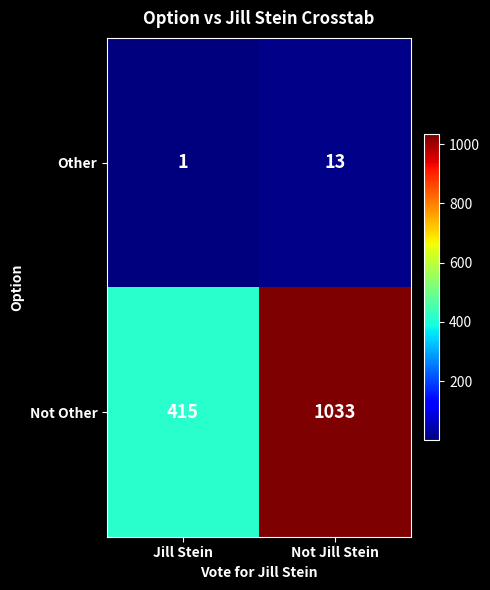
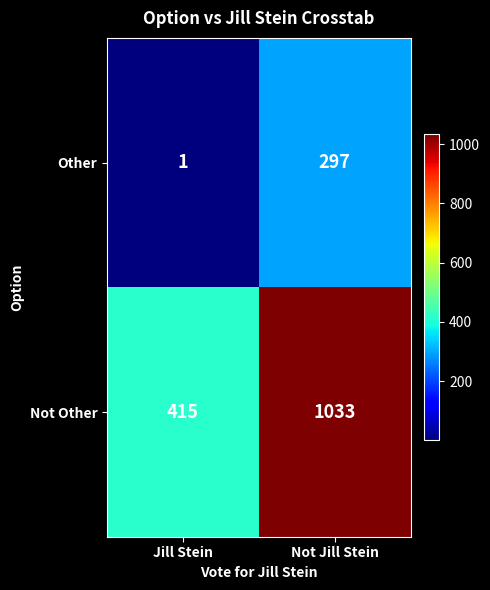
Other, Not Jill Stein: 13 -> 297
